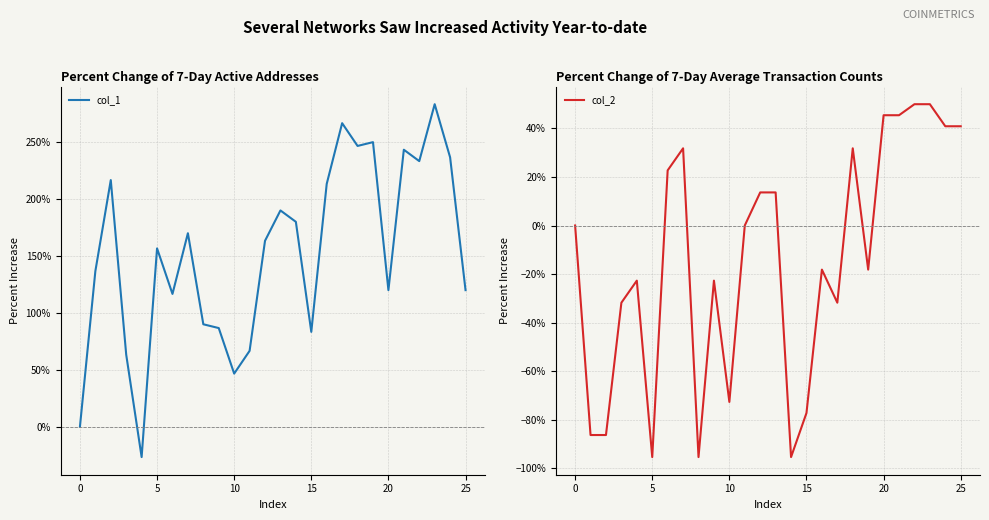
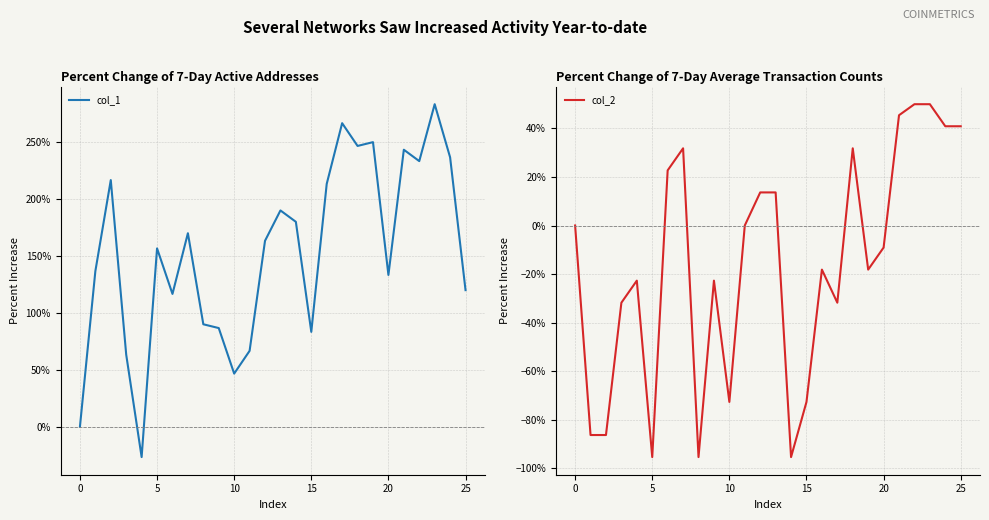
Percent Change of 7-Day Active Addresses, 20: 120% -> 133%
Percent Change of 7-Day Average Transaction Counts, 15: -77% -> -73%
Percent Change of 7-Day Average Transaction Counts, 20: 45% -> -9%
